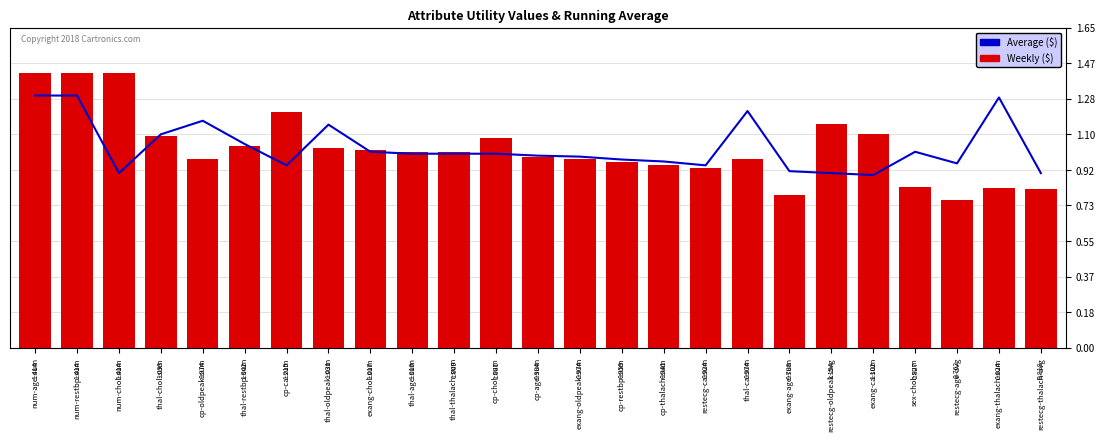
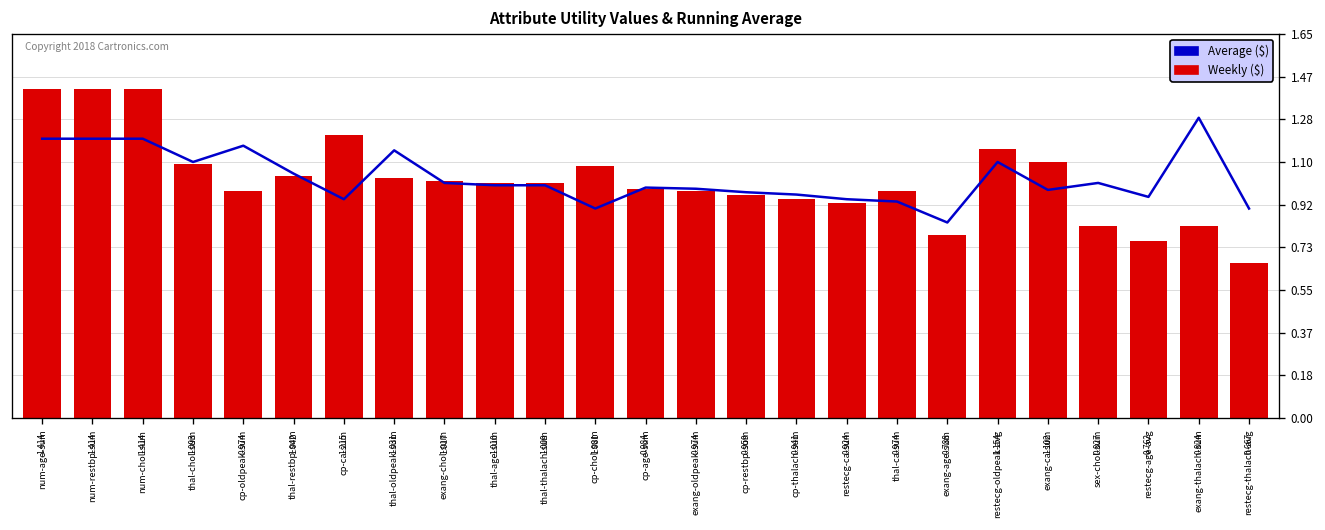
Average ($), num-age-sum: 1.3 -> 1.2
Average ($), num-restbp-sum: 1.3 -> 1.2
Average ($), num-chol-sum: 0.9 -> 1.2
Average ($), cp-chol-sum: 1.0 -> 0.9
Average ($), thal-ca-sum: 1.22 -> 0.93
Average ($), exang-age-sum: 0.91 -> 0.84
Average ($), restecg-oldpeak-avg: 0.9 -> 1.1
Average ($), exang-ca-sum: 0.89 -> 0.98
Weekly ($), restecg-thalach-avg: 0.818 -> 0.667
